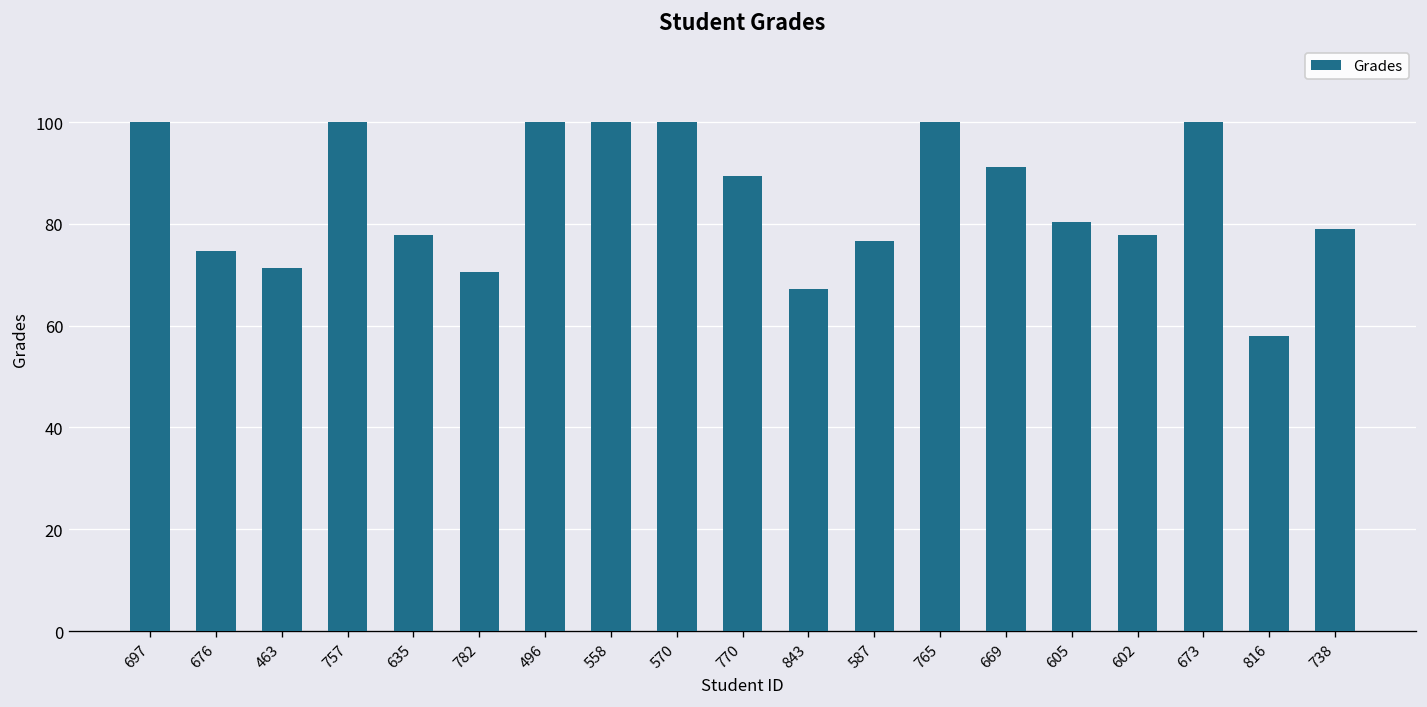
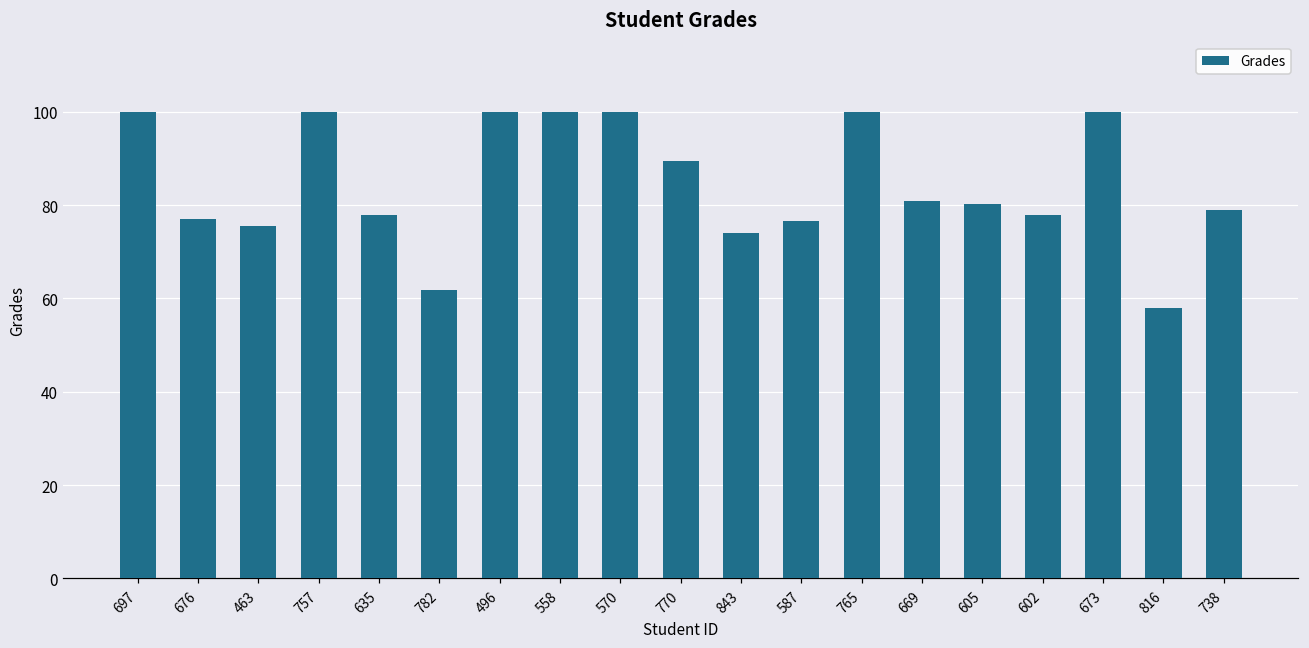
676: 75 -> 77
463: 71 -> 75
782: 70 -> 62
843: 67 -> 74
669: 91 -> 81
